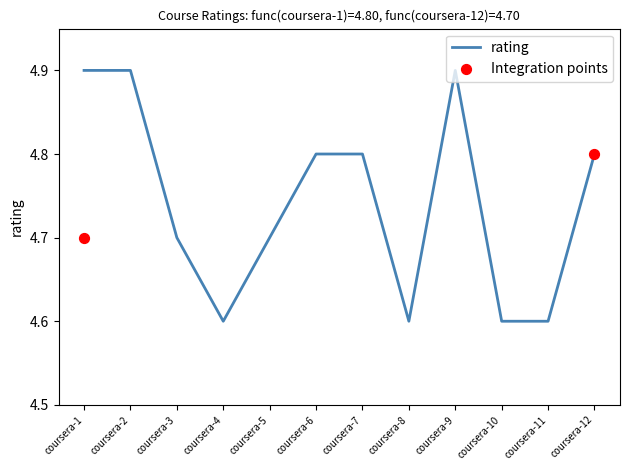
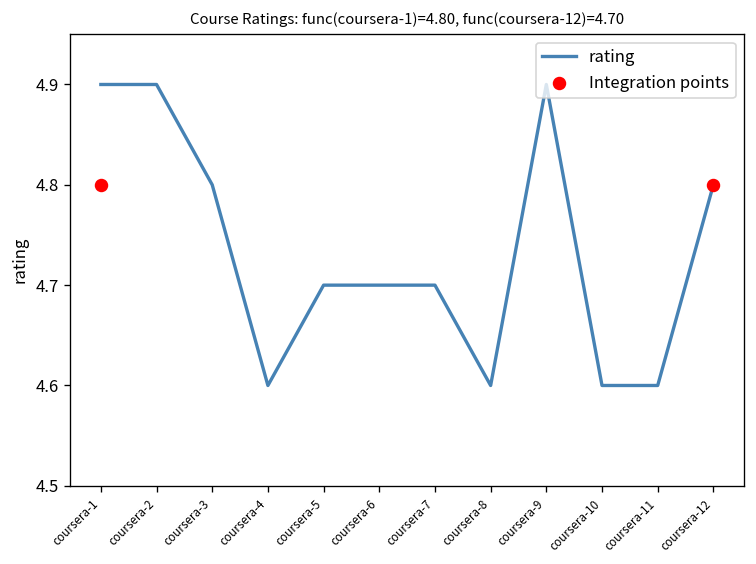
Integration points, coursera-1: 4.7 -> 4.8
rating, coursera-3: 4.7 -> 4.8
rating, coursera-6: 4.8 -> 4.7
rating, coursera-7: 4.8 -> 4.7
